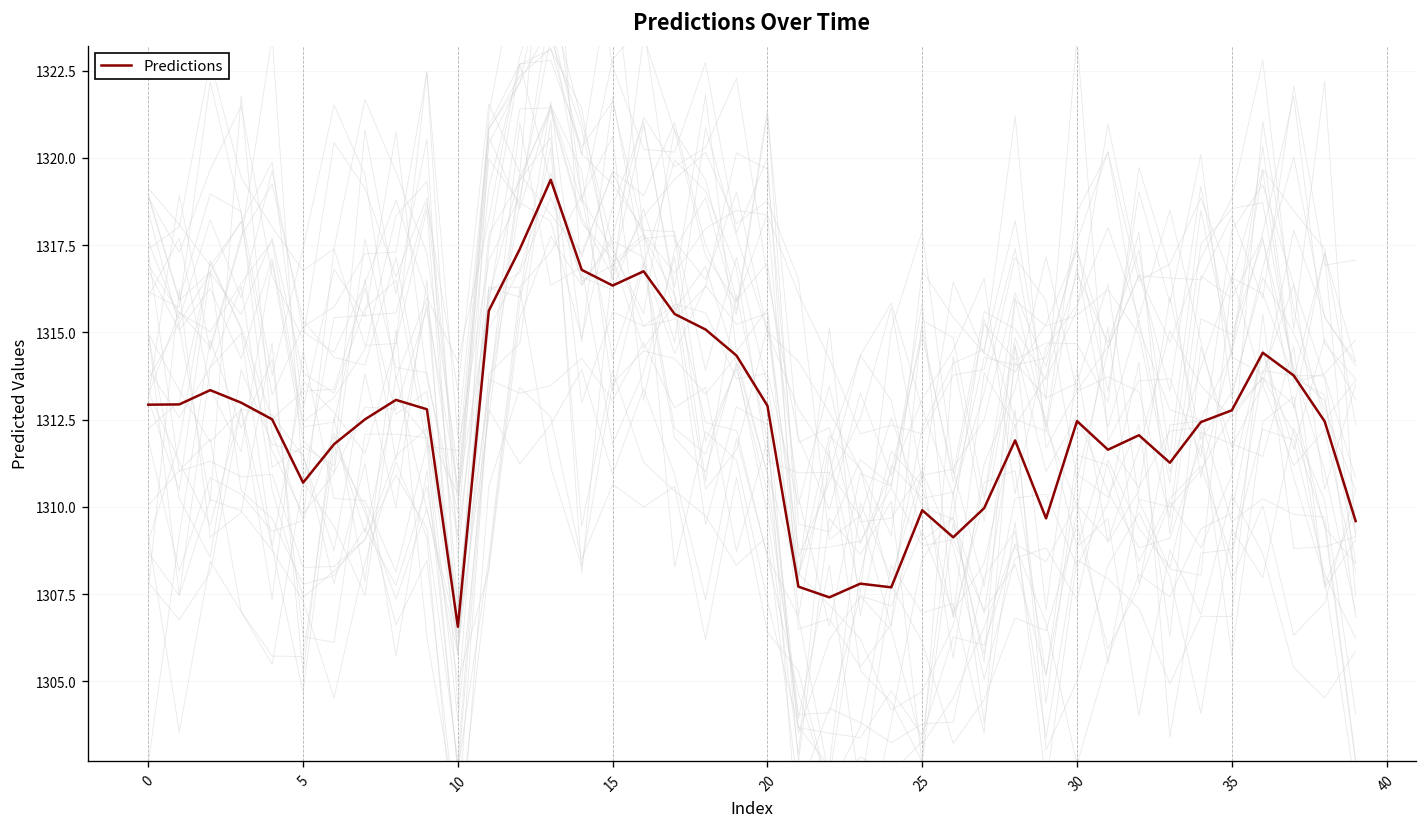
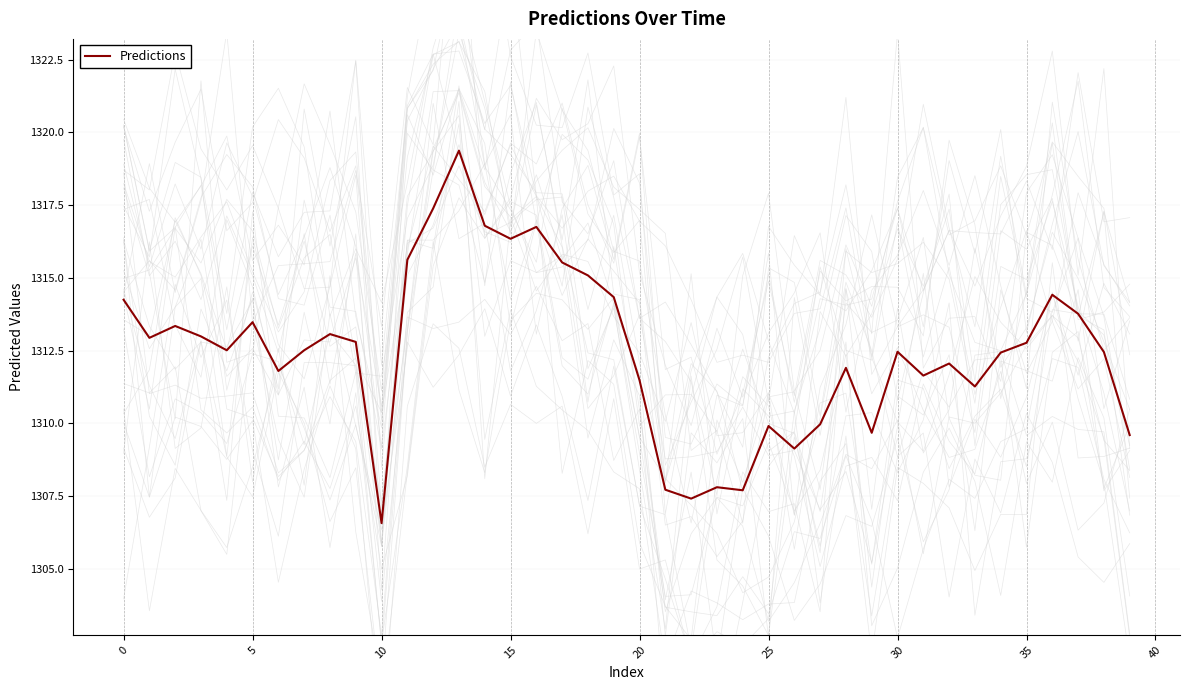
Predictions, 0: 1312.9 -> 1314.2
Predictions, 5: 1310.7 -> 1313.5
Predictions, 20: 1312.9 -> 1311.5
